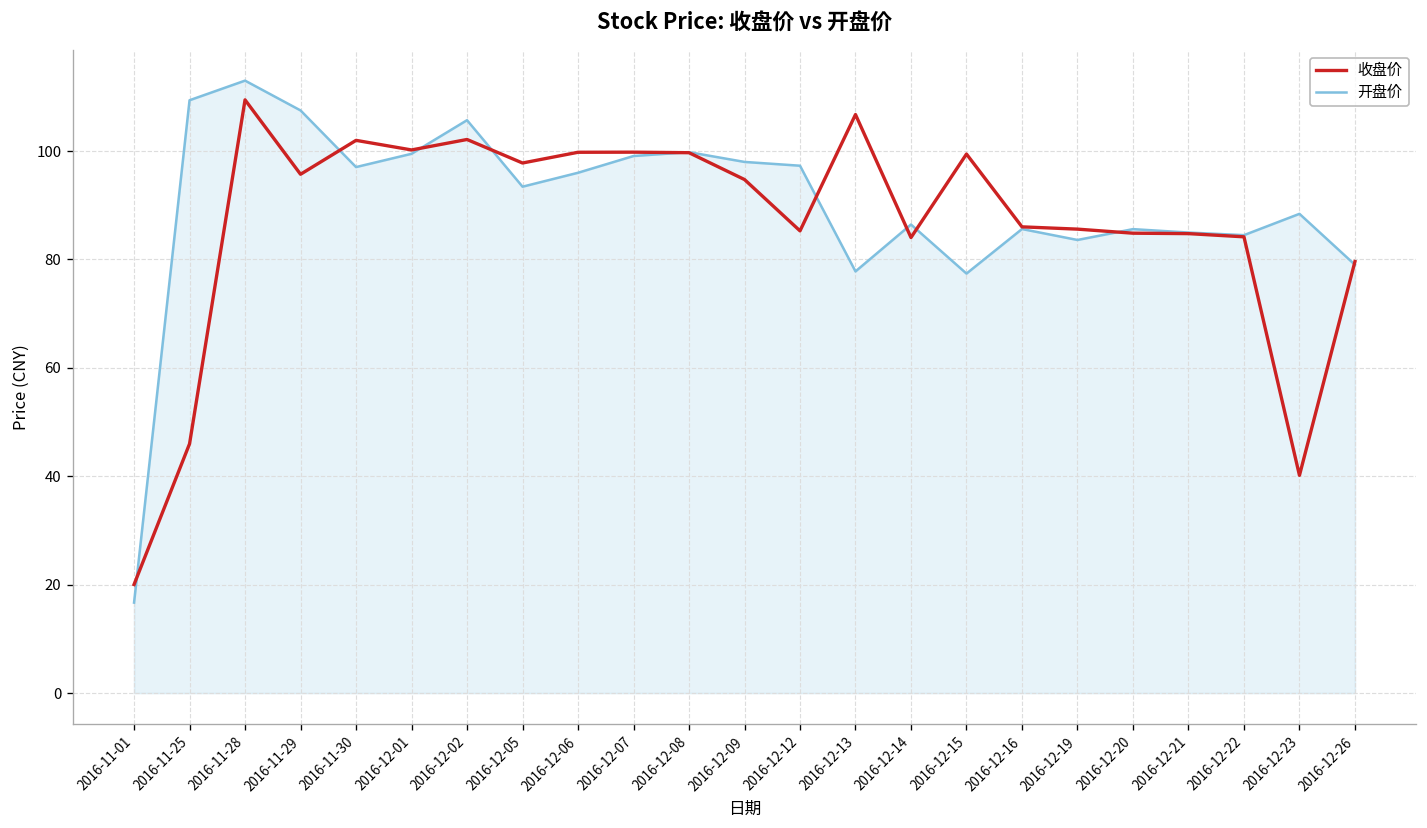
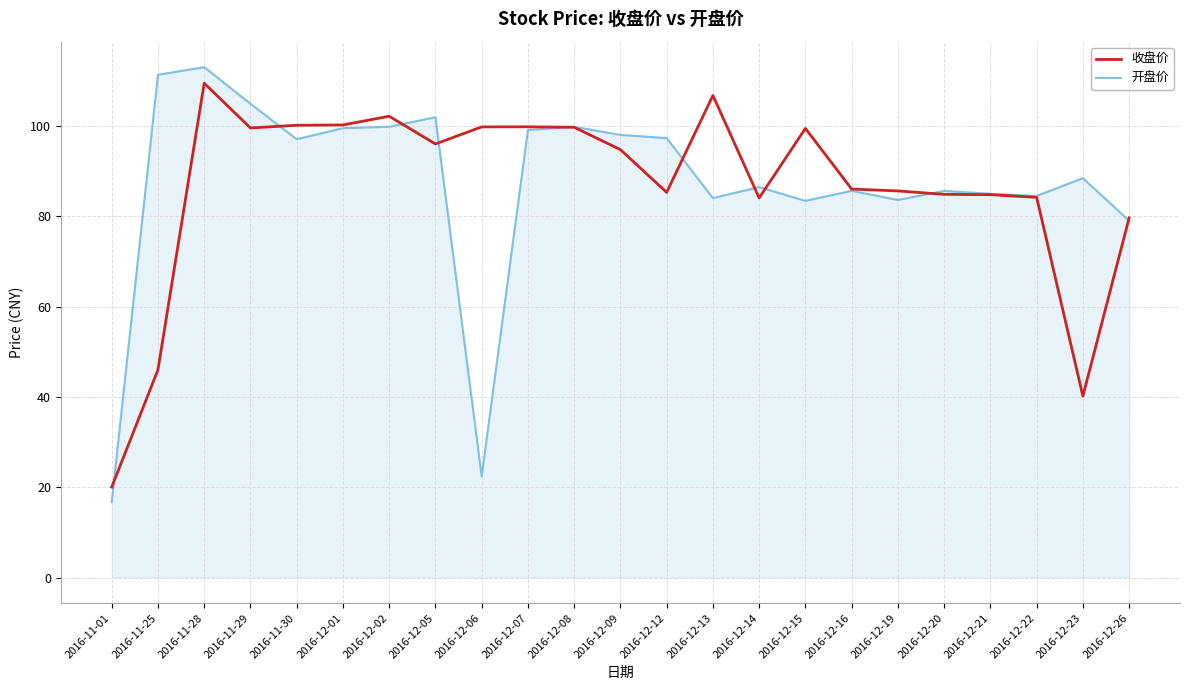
开盘价, 2016-11-25: 109 -> 111
收盘价, 2016-11-29: 96 -> 100
开盘价, 2016-11-29: 108 -> 105
收盘价, 2016-11-30: 102 -> 100
开盘价, 2016-12-02: 106 -> 100
收盘价, 2016-12-05: 98 -> 96
开盘价, 2016-12-05: 93 -> 102
开盘价, 2016-12-06: 96 -> 22
开盘价, 2016-12-13: 78 -> 84
开盘价, 2016-12-15: 77 -> 83
